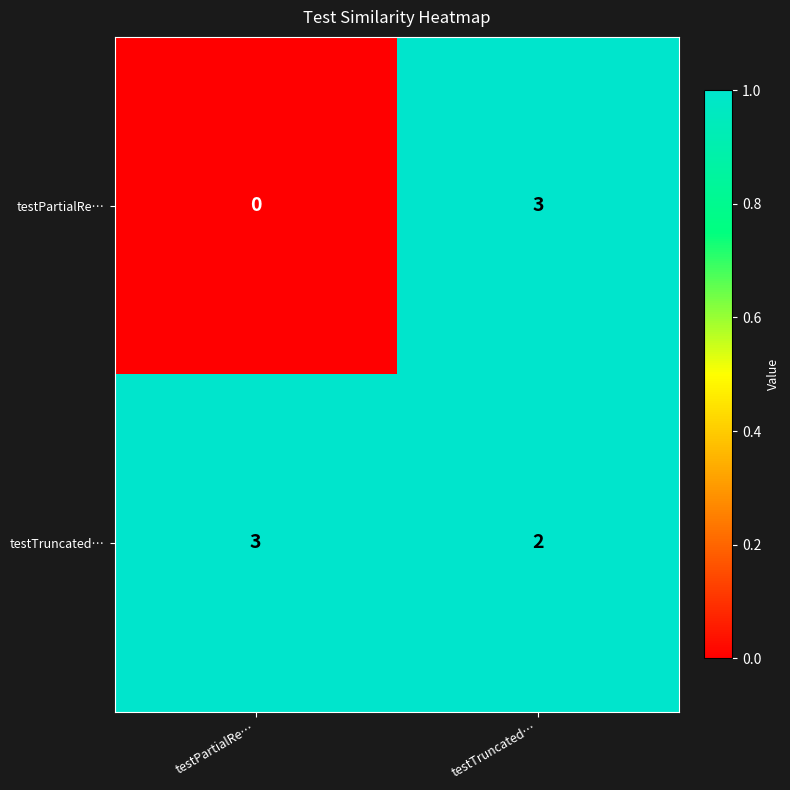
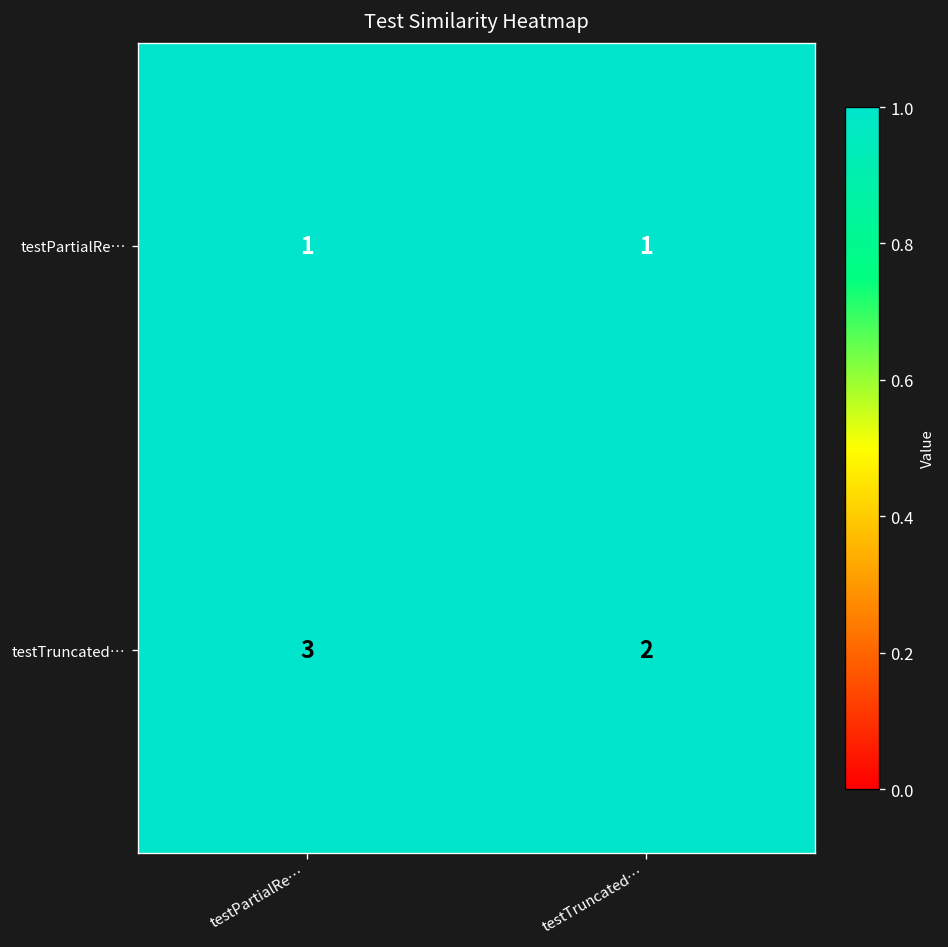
testPartialRe…, testPartialRe…: 0 -> 1
testPartialRe…, testTruncated…: 3 -> 1
